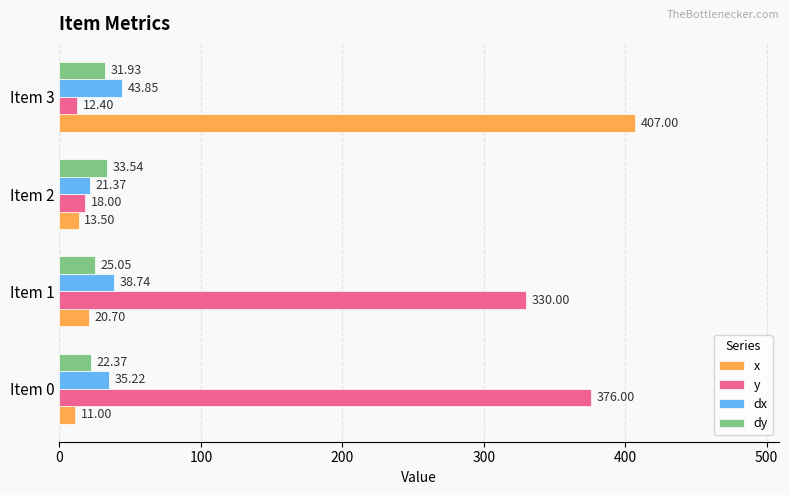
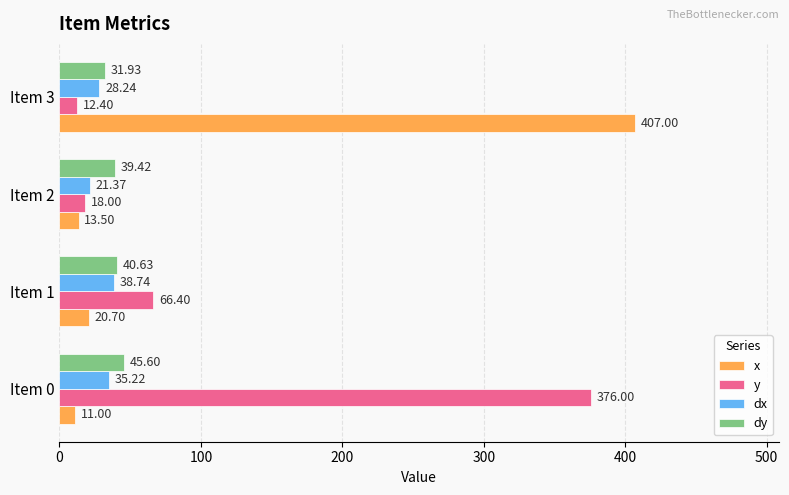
dx, Item 3: 43.85 -> 28.24
dy, Item 2: 33.54 -> 39.42
dy, Item 1: 25.05 -> 40.63
y, Item 1: 330.00 -> 66.40
dy, Item 0: 22.37 -> 45.60
